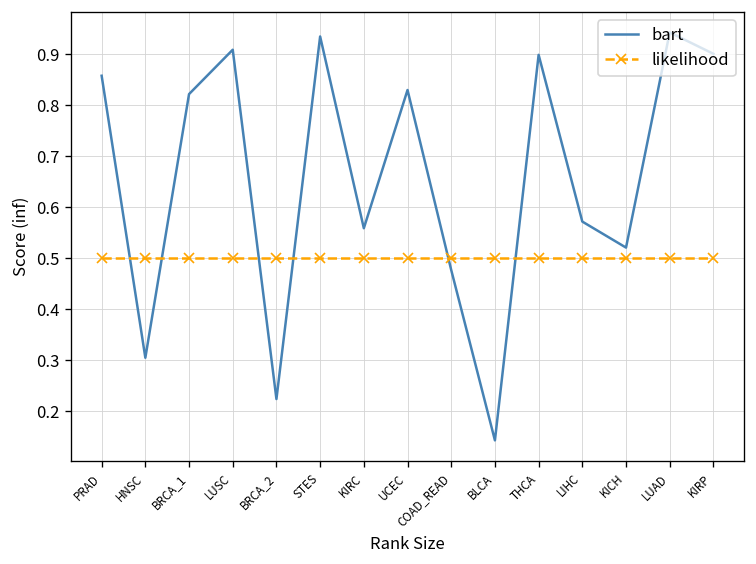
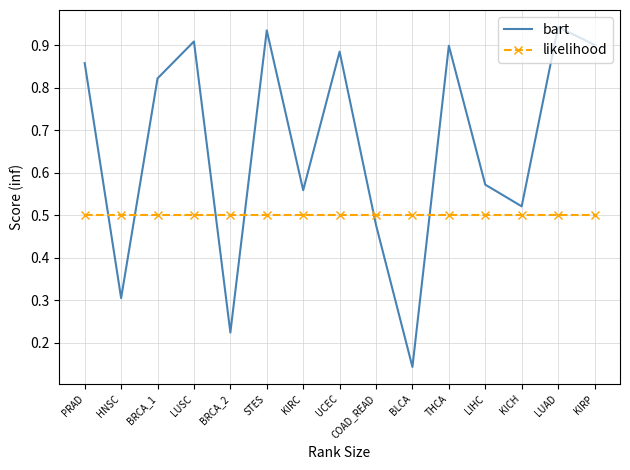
bart, UCEC: 0.83 -> 0.89
